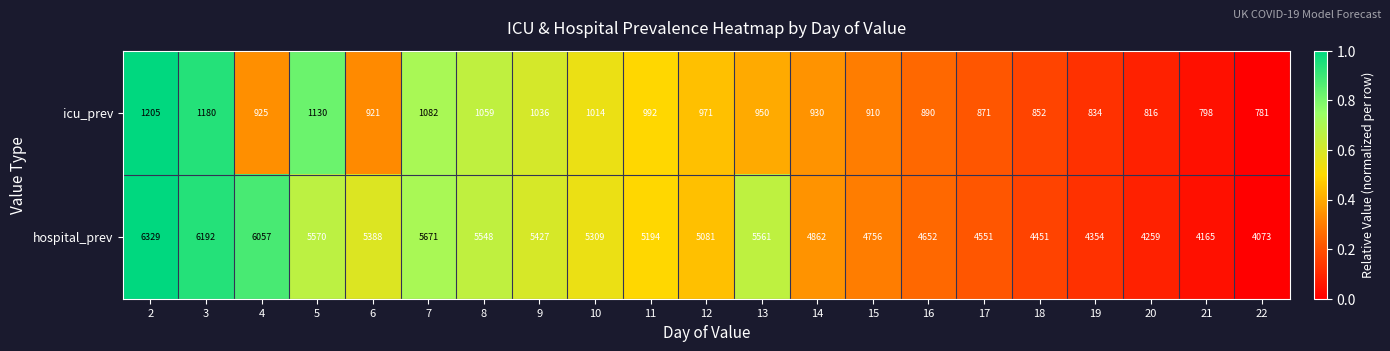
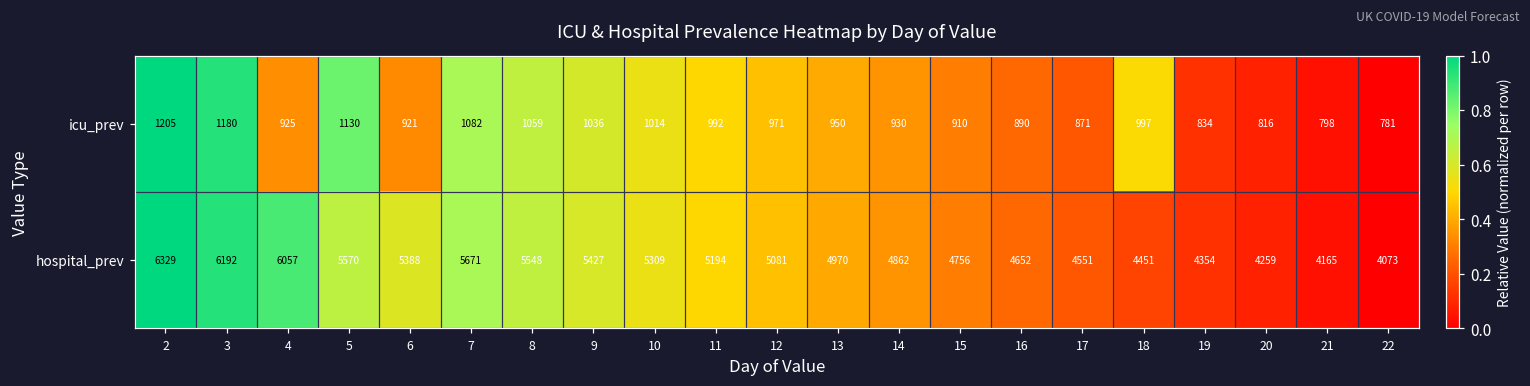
icu_prev, 18: 852 -> 997
hospital_prev, 13: 5561 -> 4970
